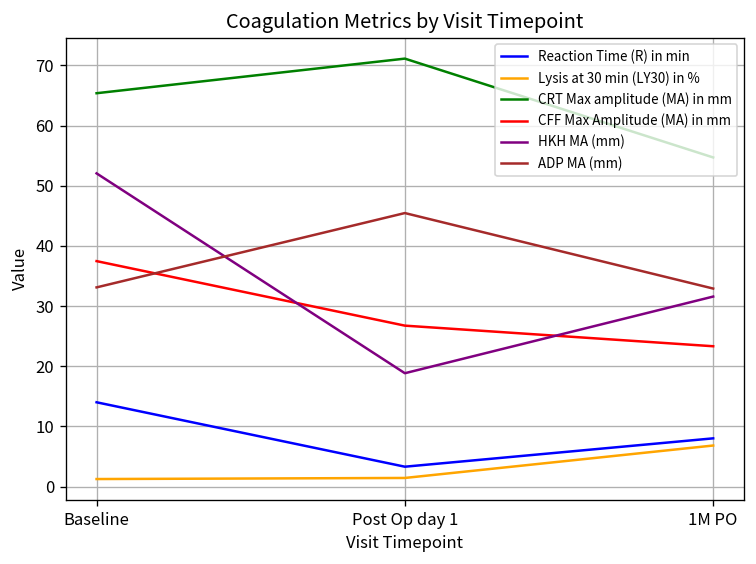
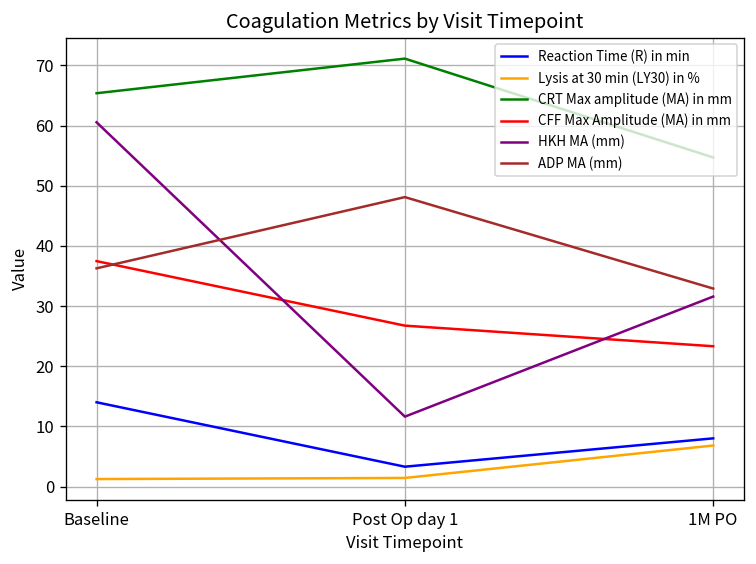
HKH MA (mm), Baseline: 52 -> 61
ADP MA (mm), Baseline: 33 -> 36
HKH MA (mm), Post Op day 1: 19 -> 12
ADP MA (mm), Post Op day 1: 45 -> 48
